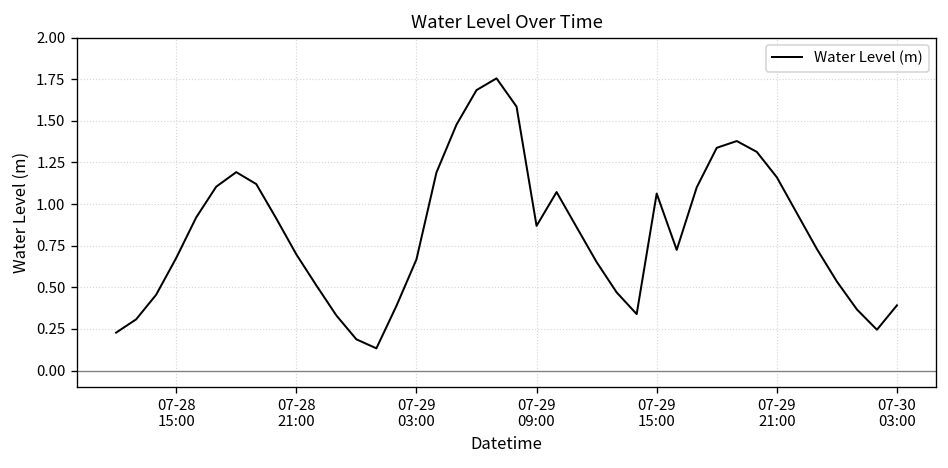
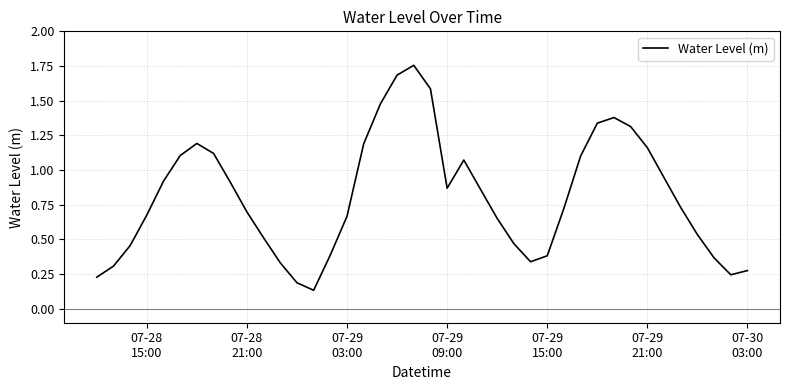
07-29 15:00: 1.06 -> 0.38
07-30 03:00: 0.39 -> 0.28
